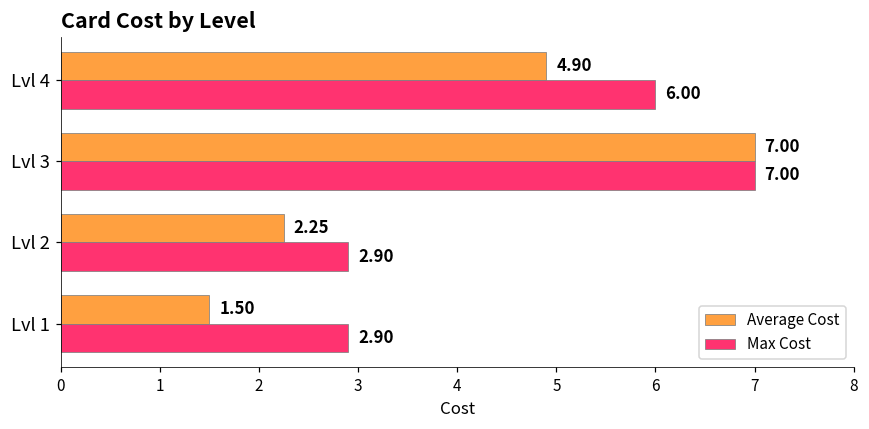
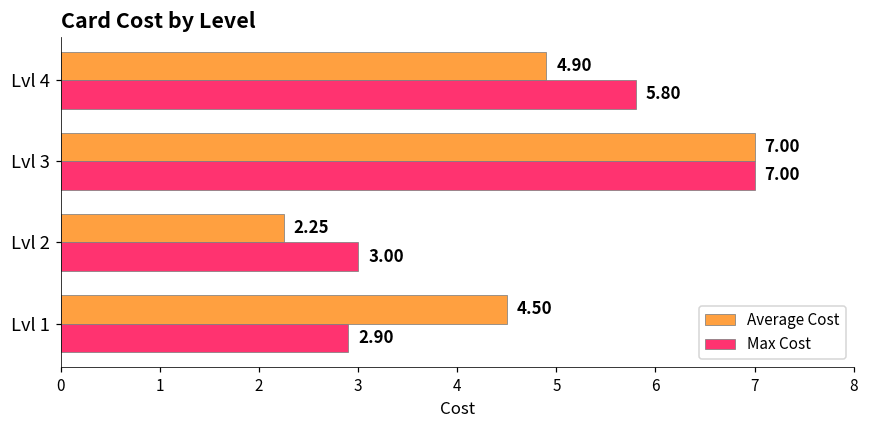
Max Cost, Lvl 4: 6.00 -> 5.80
Max Cost, Lvl 2: 2.90 -> 3.00
Average Cost, Lvl 1: 1.50 -> 4.50
